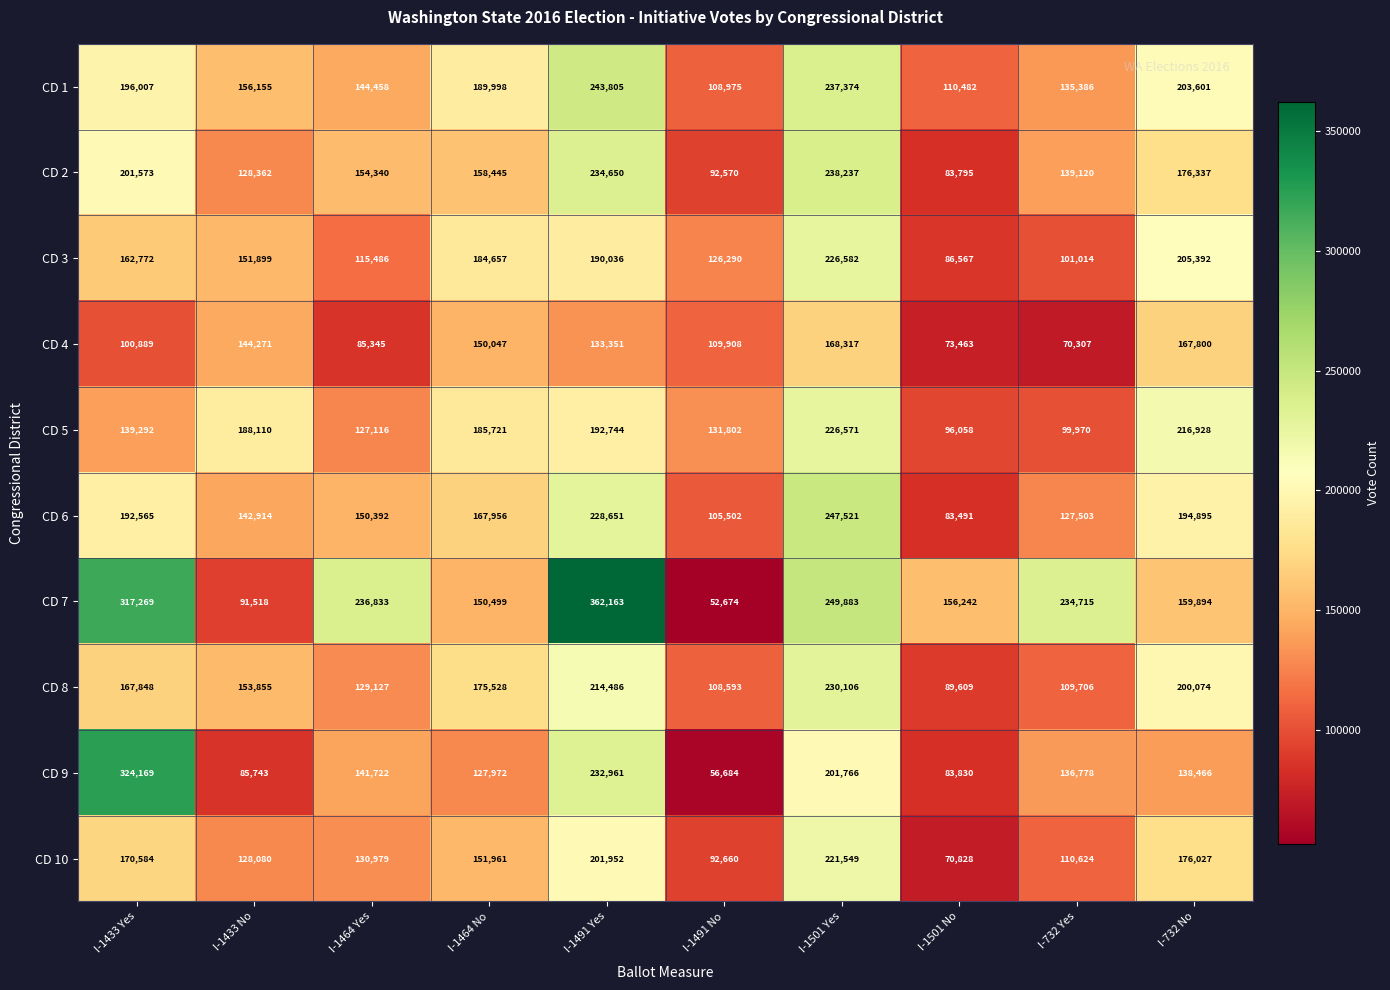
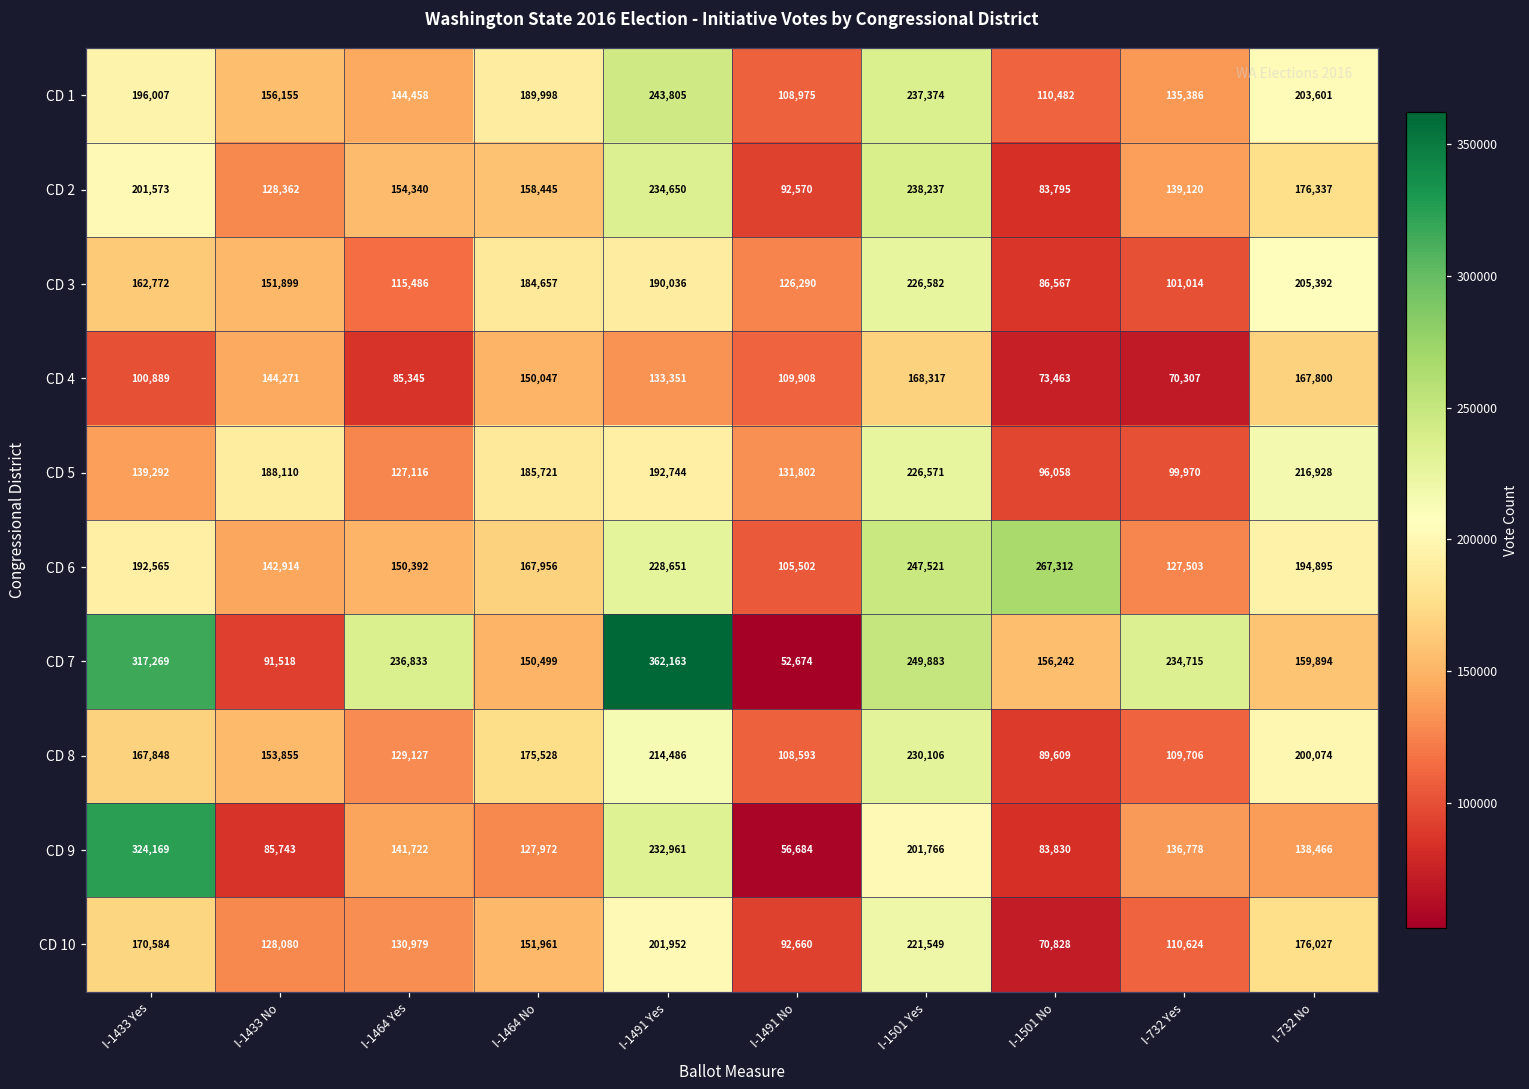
CD 6, I-1501 No: 83,491 -> 267,312
